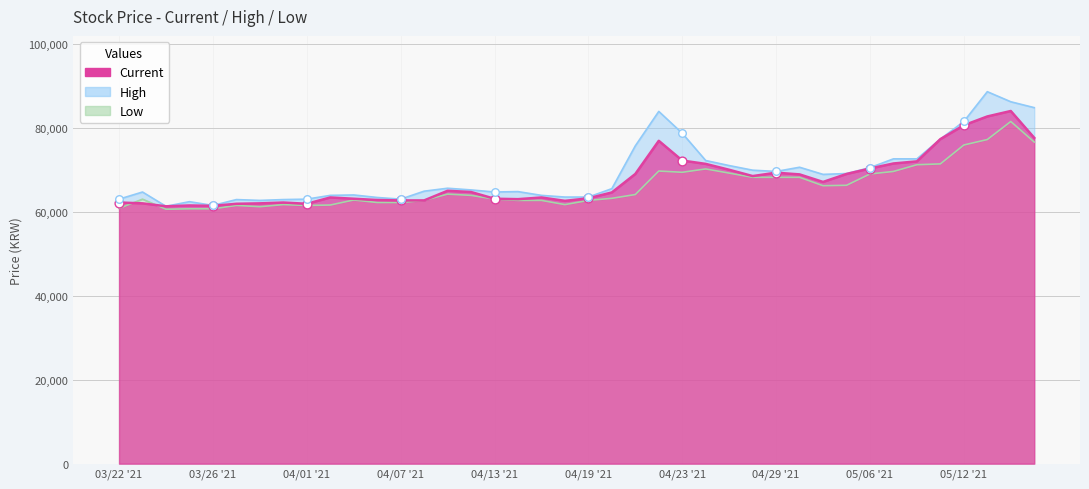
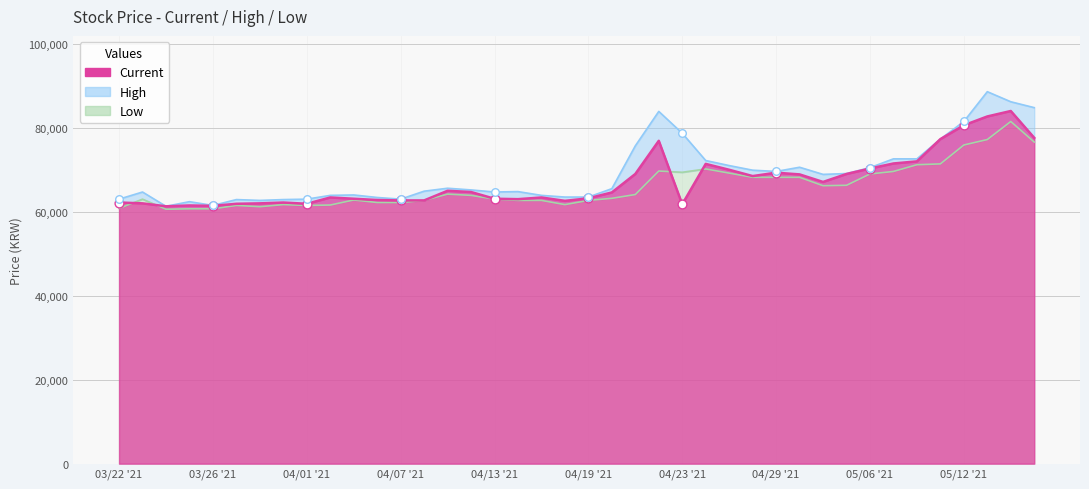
Current, 04/23 '21: 72,000 -> 62,000
